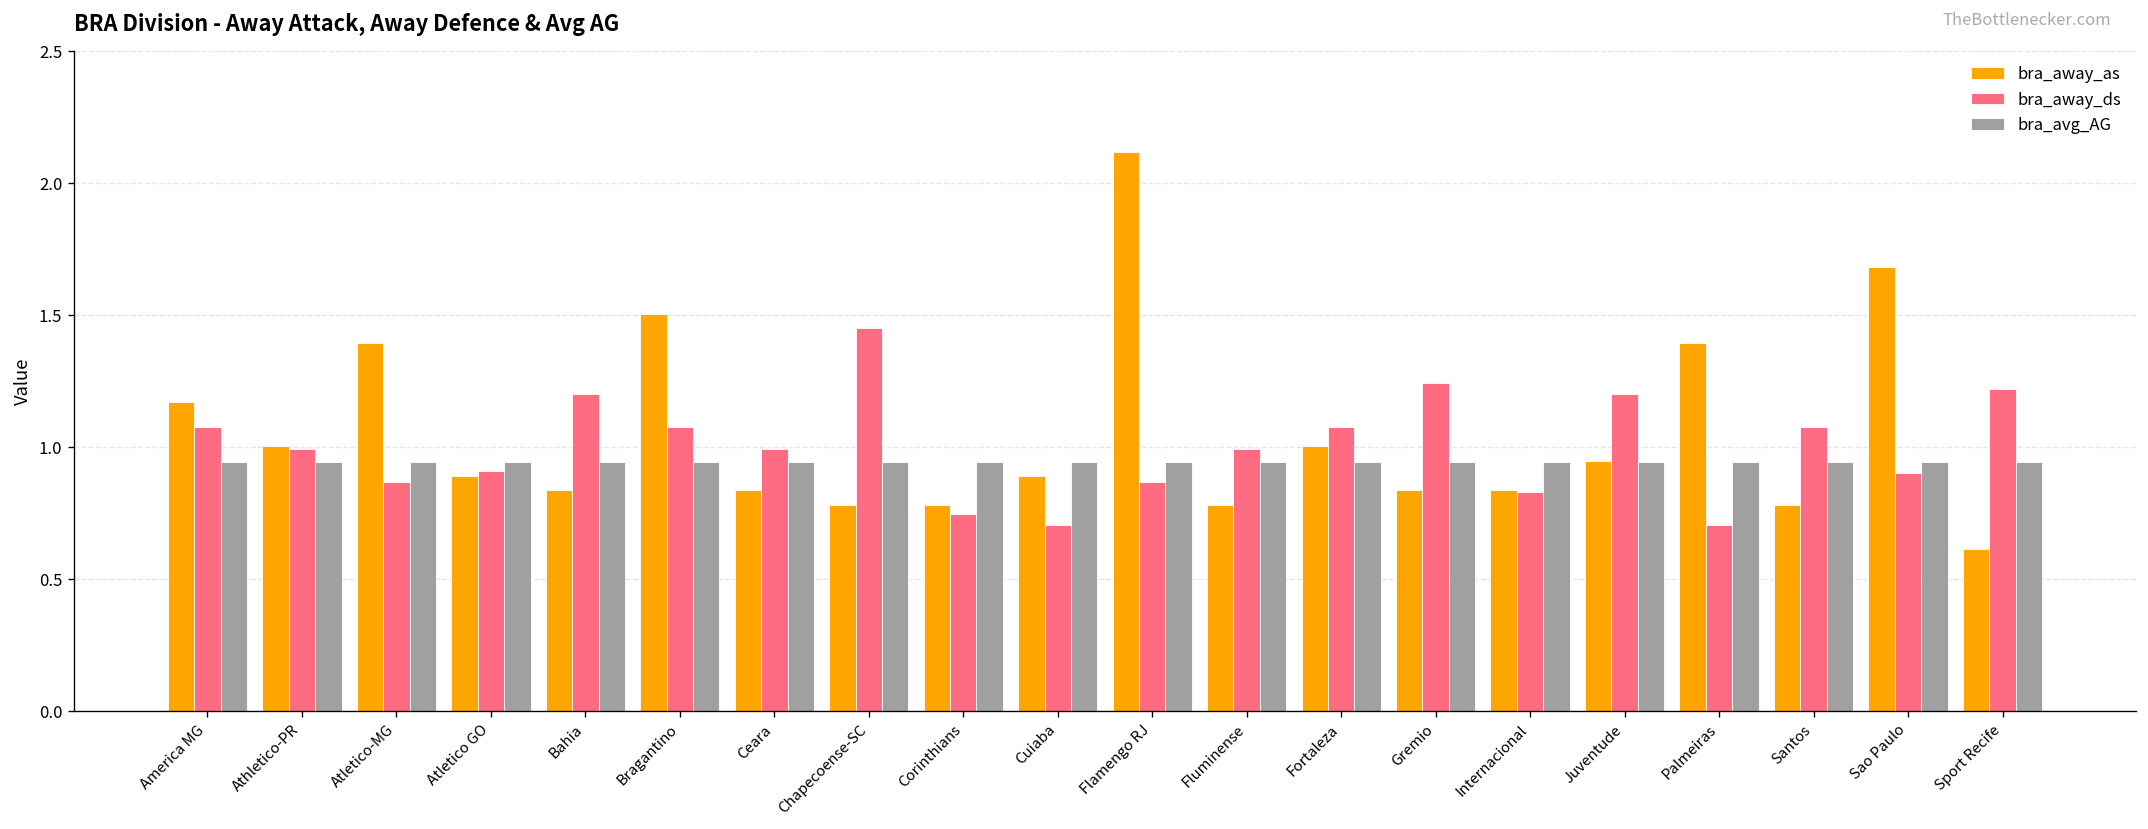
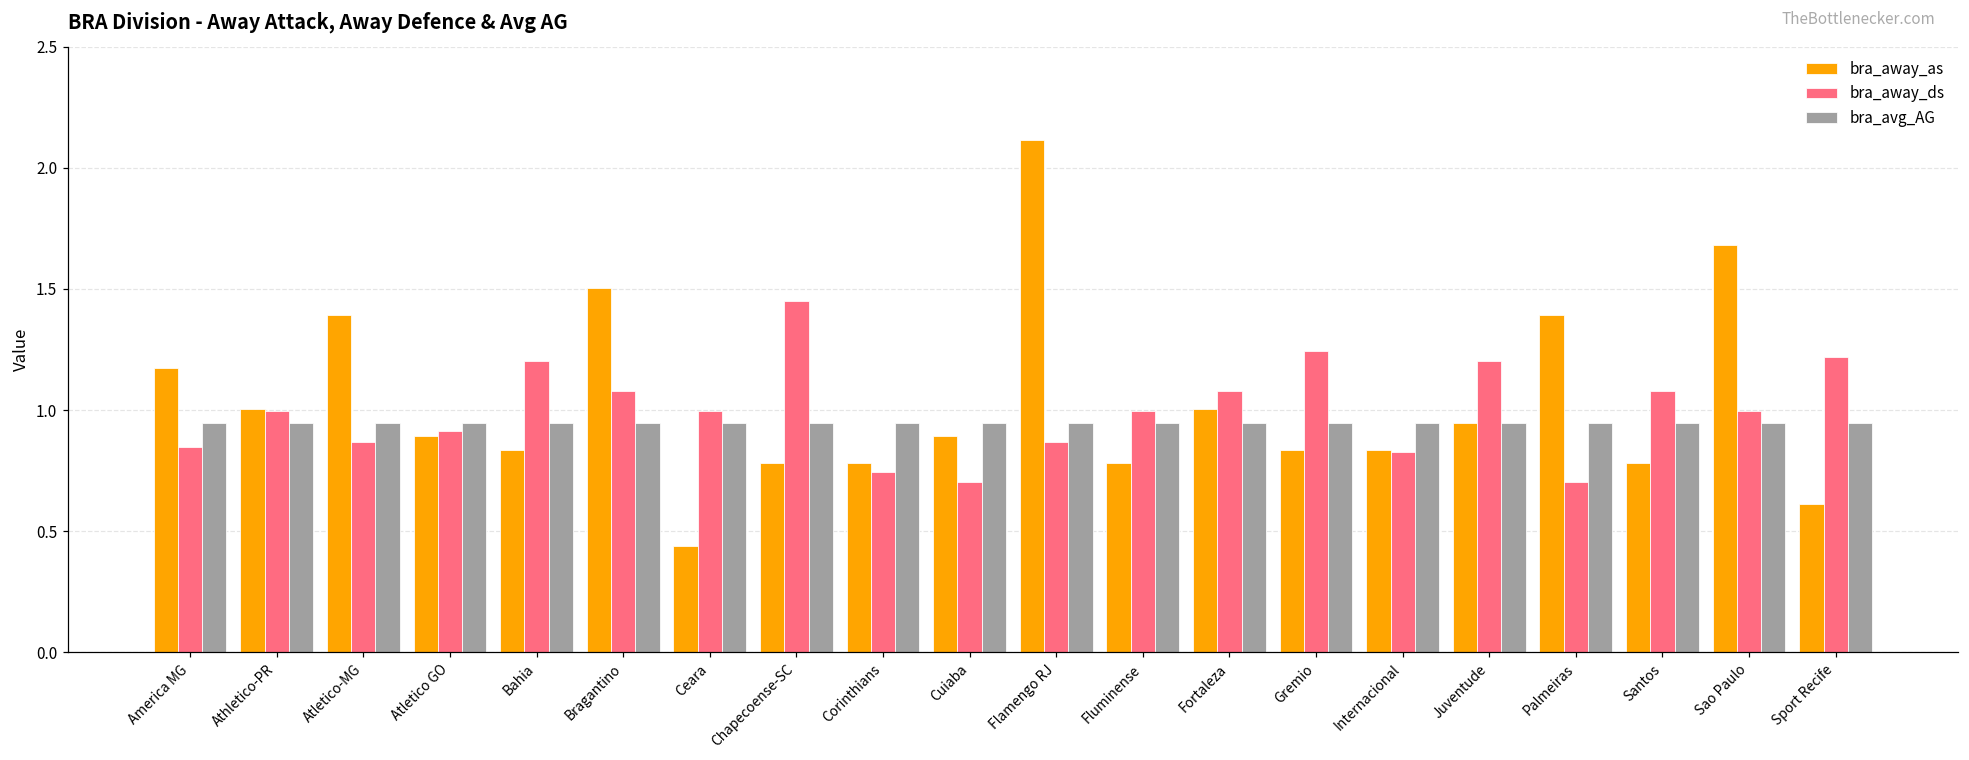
bra_away_ds, America MG: 1.08 -> 0.85
bra_away_as, Ceara: 0.84 -> 0.44
bra_away_ds, Sao Paulo: 0.90 -> 0.99
